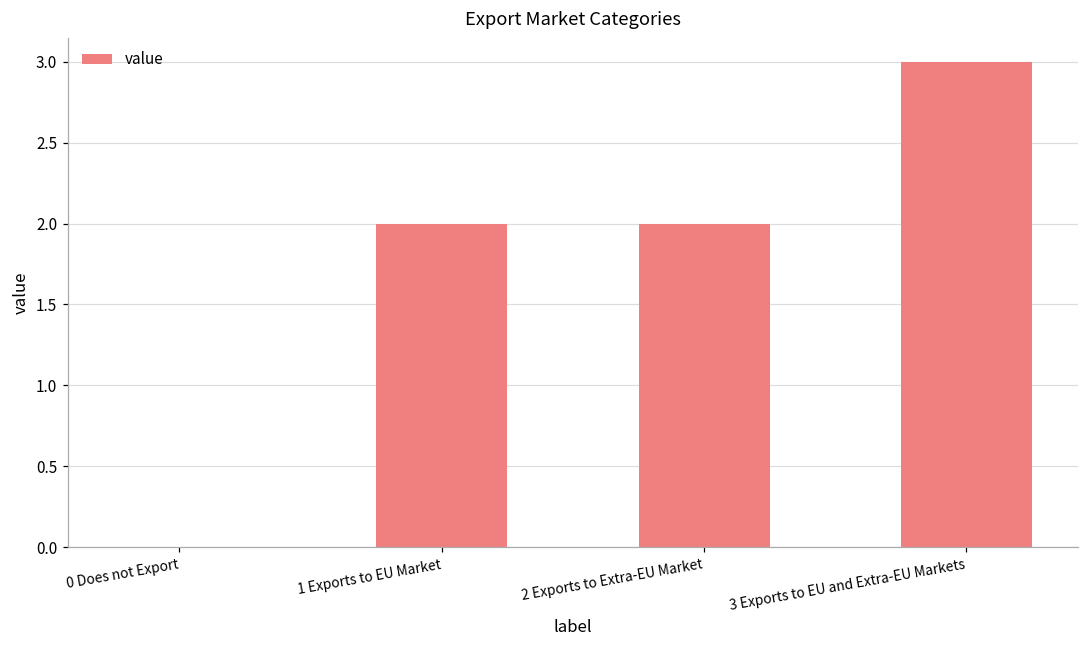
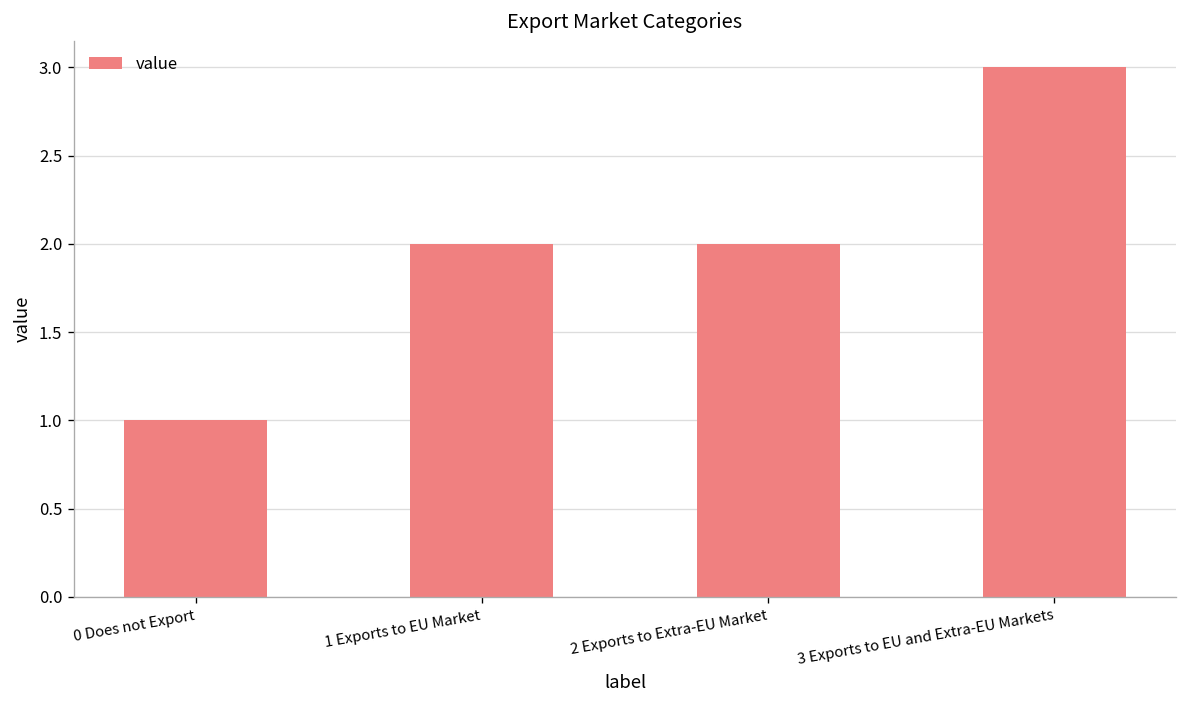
0 Does not Export: 0 -> 1
